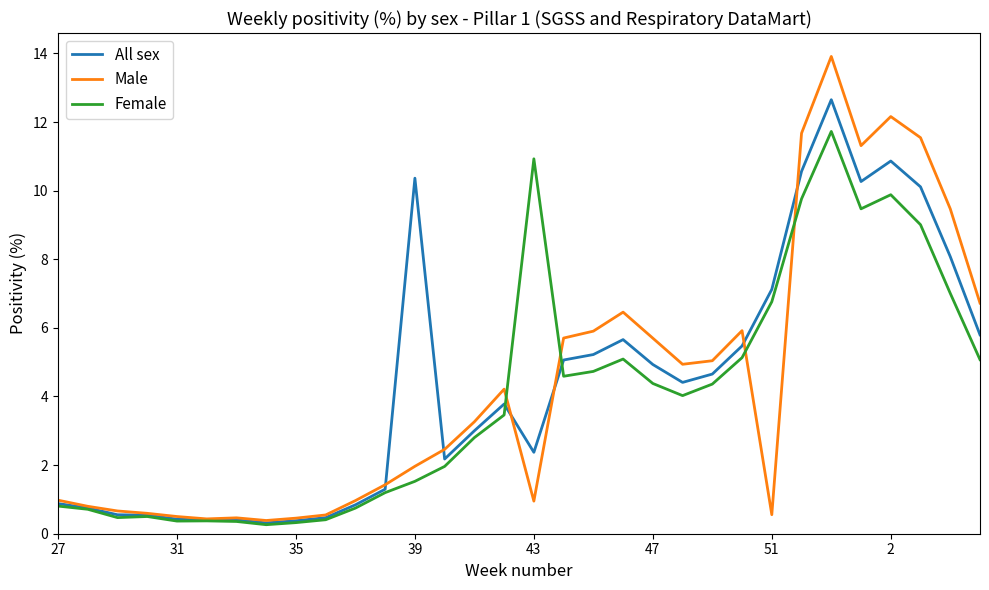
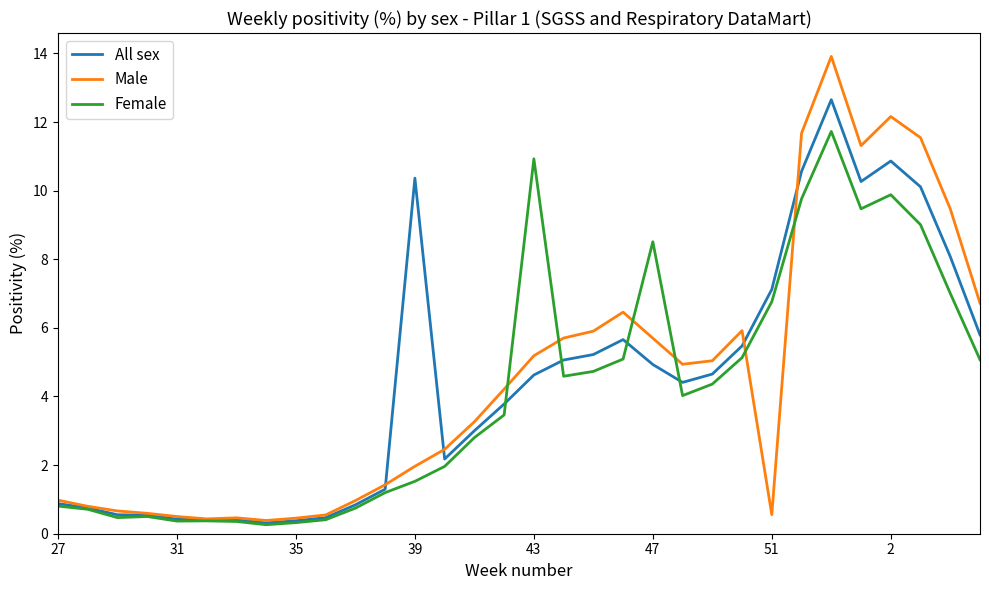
All sex, 43: 2.4 -> 4.6
Male, 43: 1.0 -> 5.2
Female, 47: 4.4 -> 8.5
